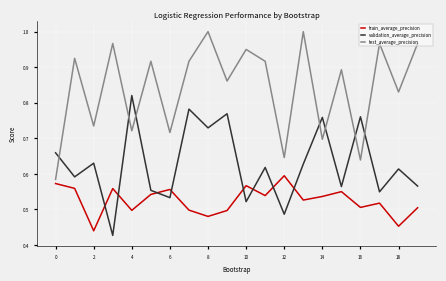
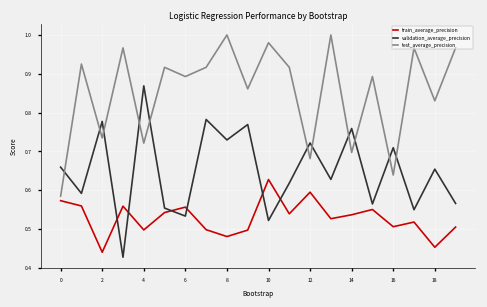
validation_average_precision, 2: 0.63 -> 0.78
validation_average_precision, 4: 0.82 -> 0.87
test_average_precision, 6: 0.72 -> 0.89
train_average_precision, 10: 0.57 -> 0.63
test_average_precision, 10: 0.95 -> 0.98
validation_average_precision, 12: 0.49 -> 0.72
test_average_precision, 12: 0.65 -> 0.68
validation_average_precision, 16: 0.76 -> 0.71
validation_average_precision, 18: 0.61 -> 0.65
